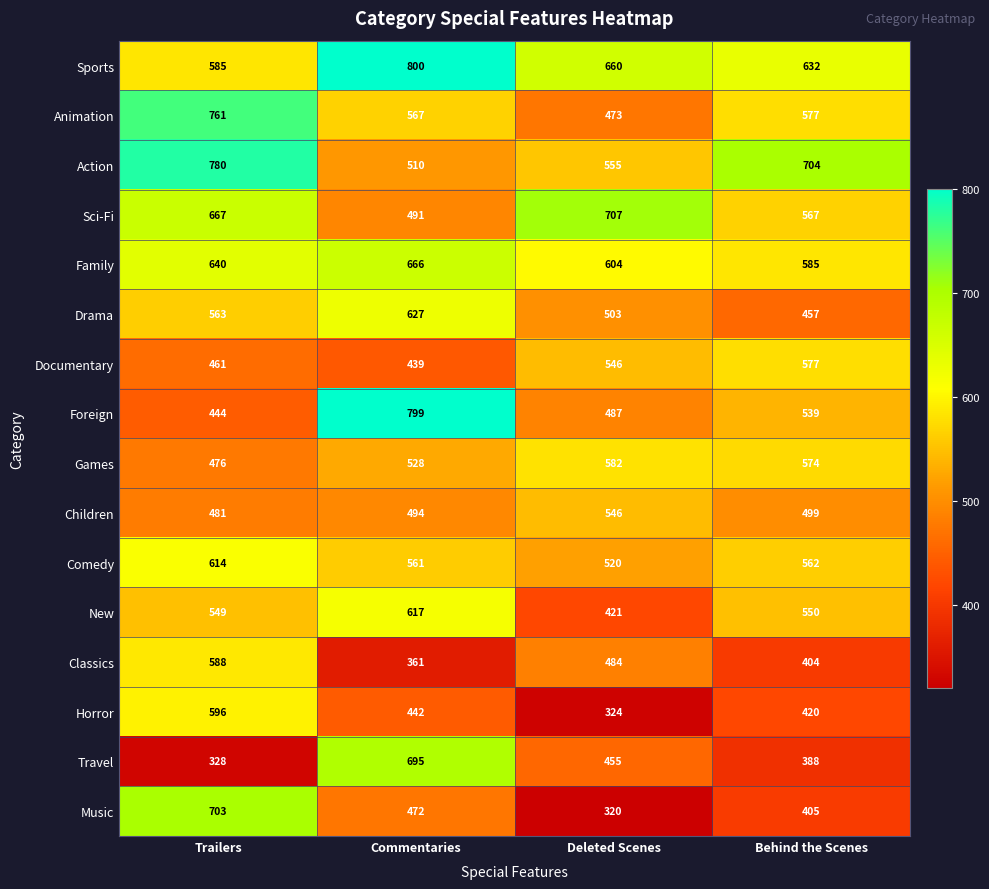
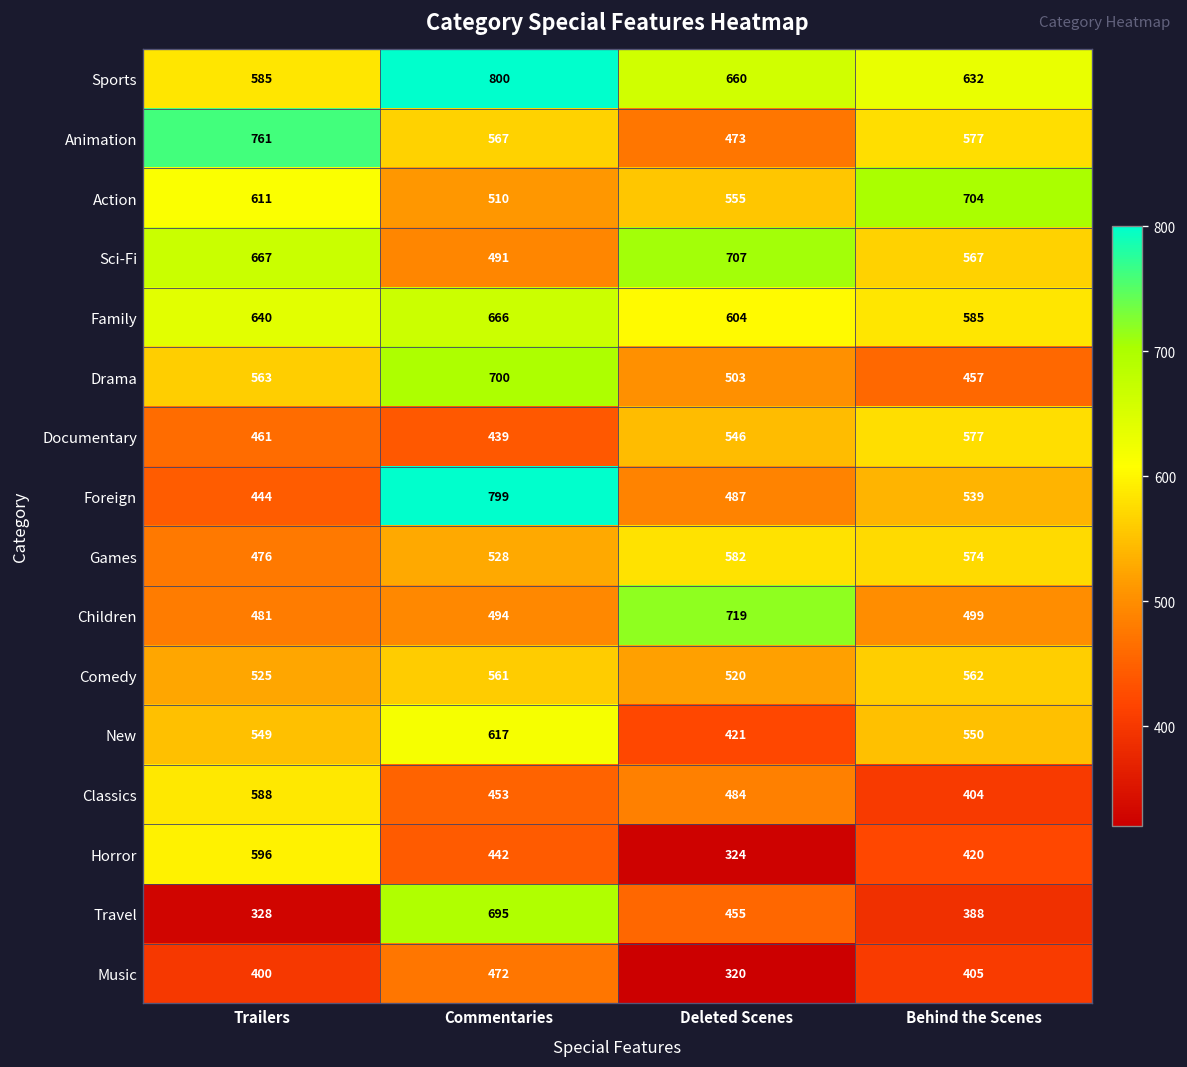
Action, Trailers: 780 -> 611
Drama, Commentaries: 627 -> 700
Children, Deleted Scenes: 546 -> 719
Comedy, Trailers: 614 -> 525
Classics, Commentaries: 361 -> 453
Music, Trailers: 703 -> 400
